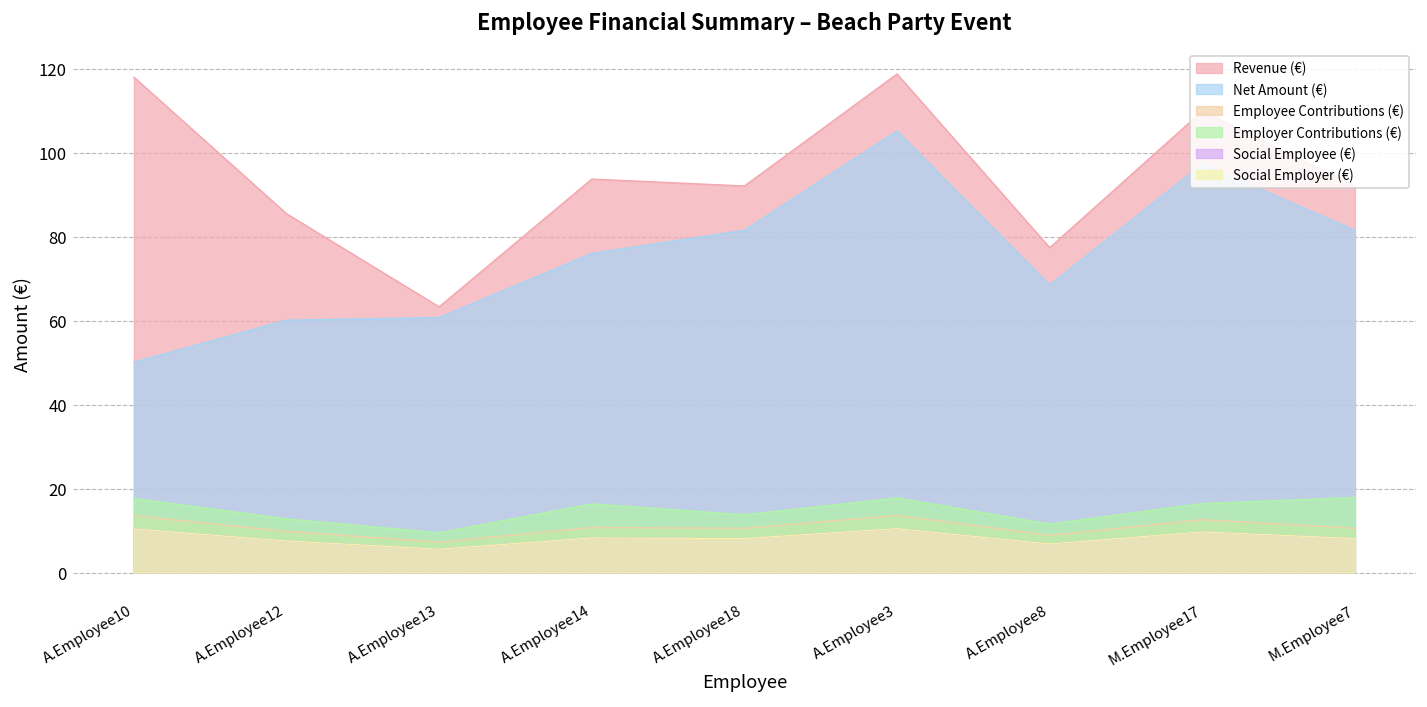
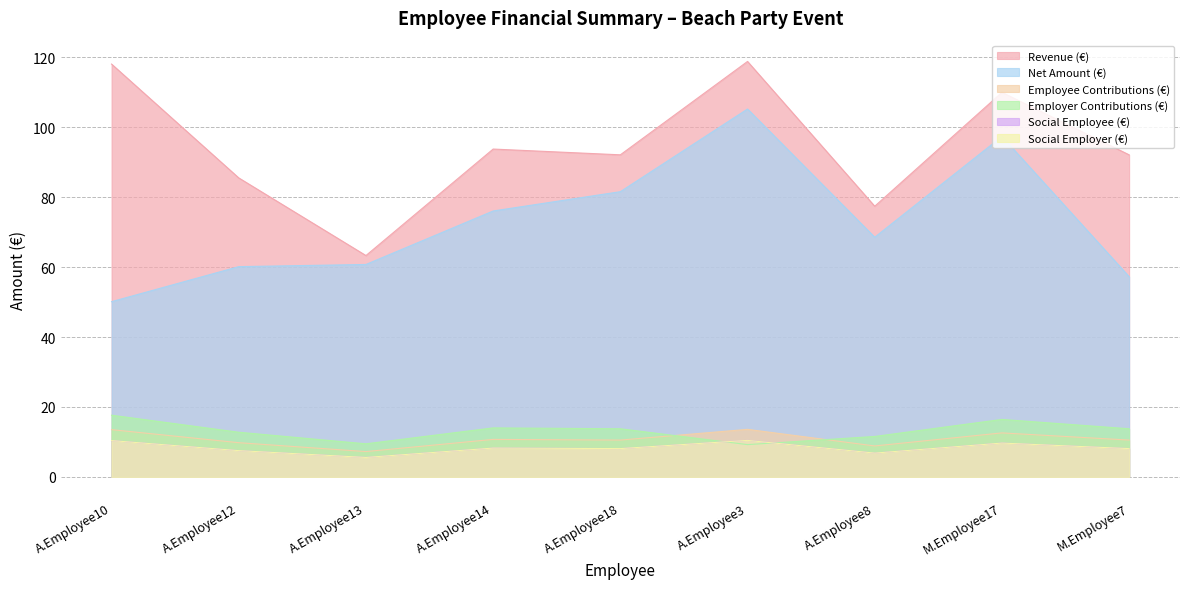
Employer Contributions (€), A.Employee14: 16 -> 14
Employer Contributions (€), A.Employee3: 18 -> 9
Net Amount (€), M.Employee7: 82 -> 57
Employer Contributions (€), M.Employee7: 18 -> 14
